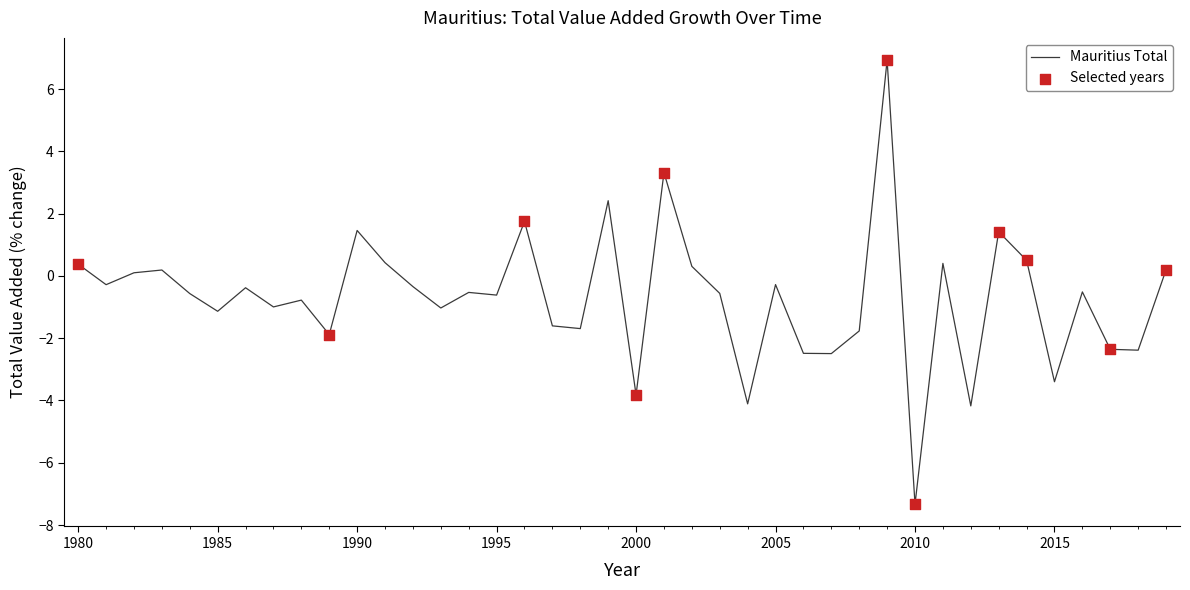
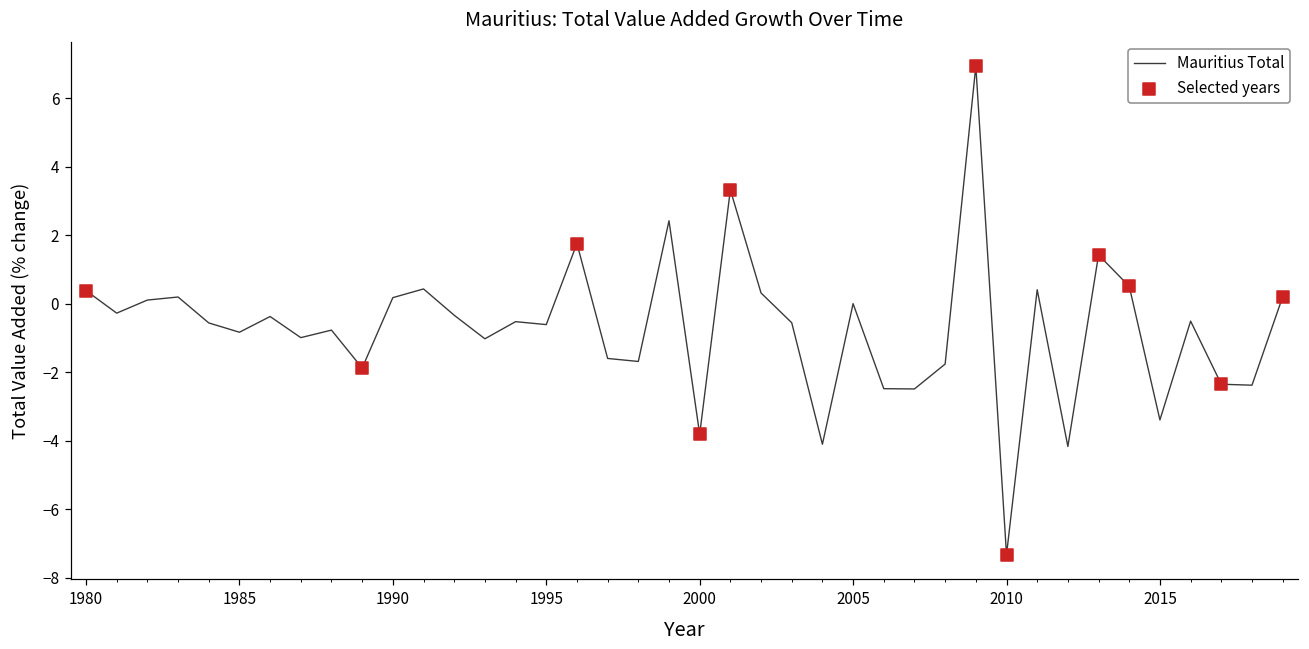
Mauritius Total, 1985: -1.1 -> -0.8
Mauritius Total, 1990: 1.5 -> 0.2
Mauritius Total, 2005: -0.3 -> 0.0
